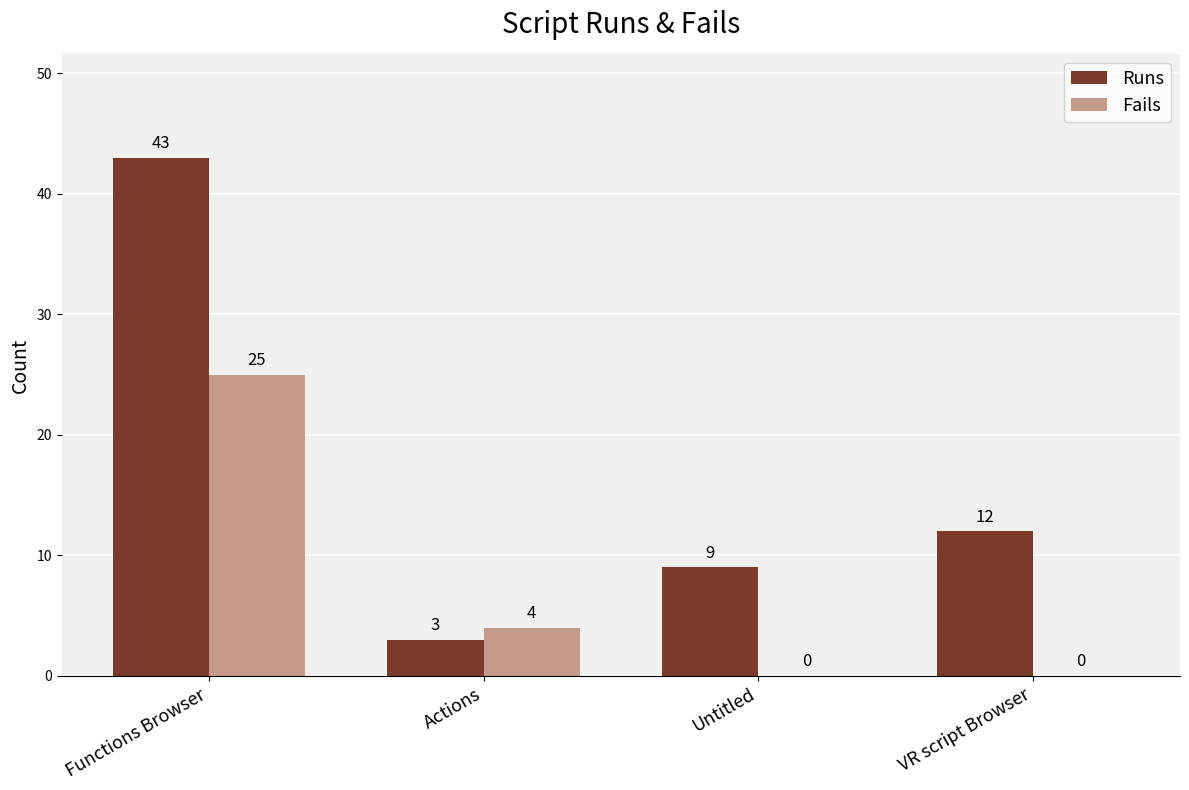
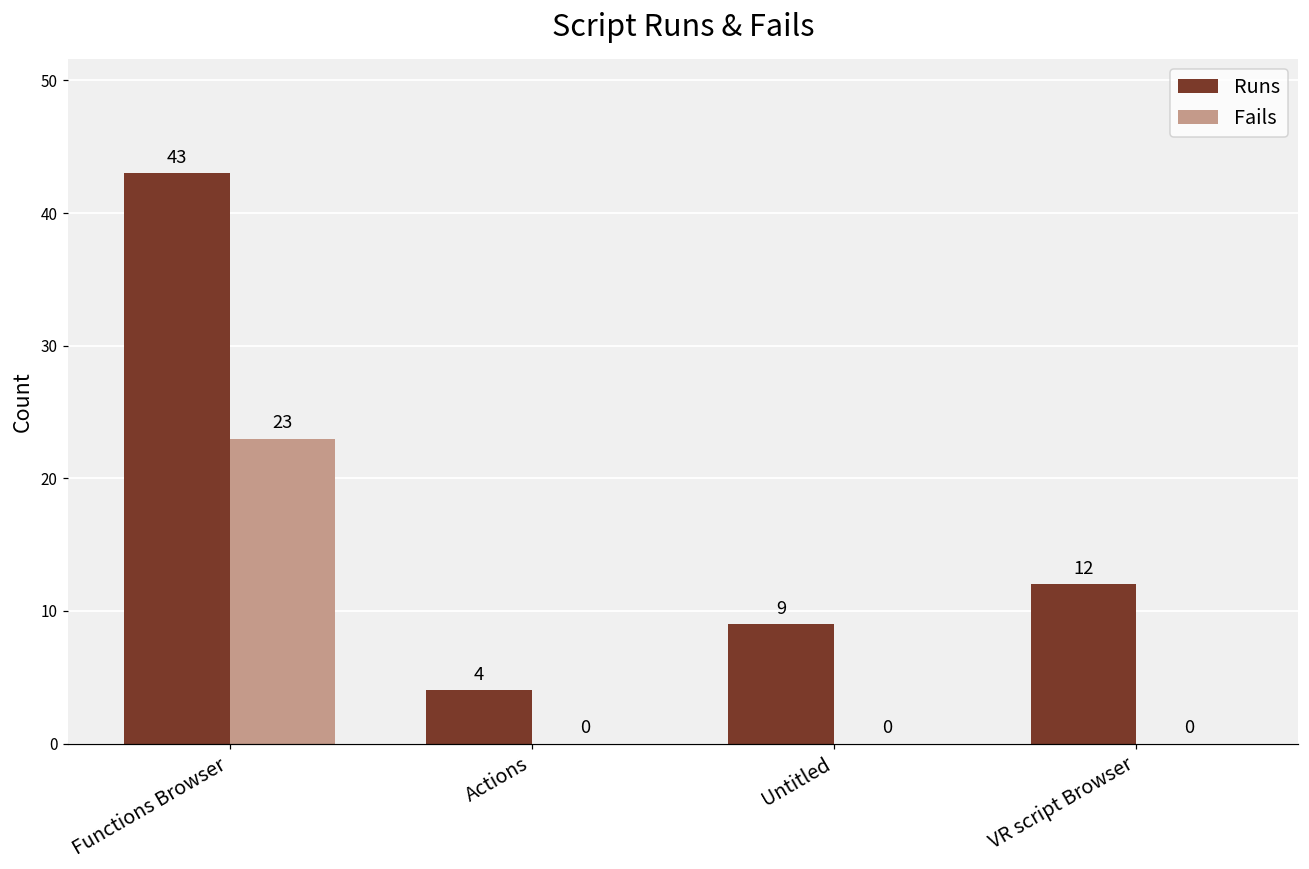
Fails, Functions Browser: 25 -> 23
Runs, Actions: 3 -> 4
Fails, Actions: 4 -> 0
